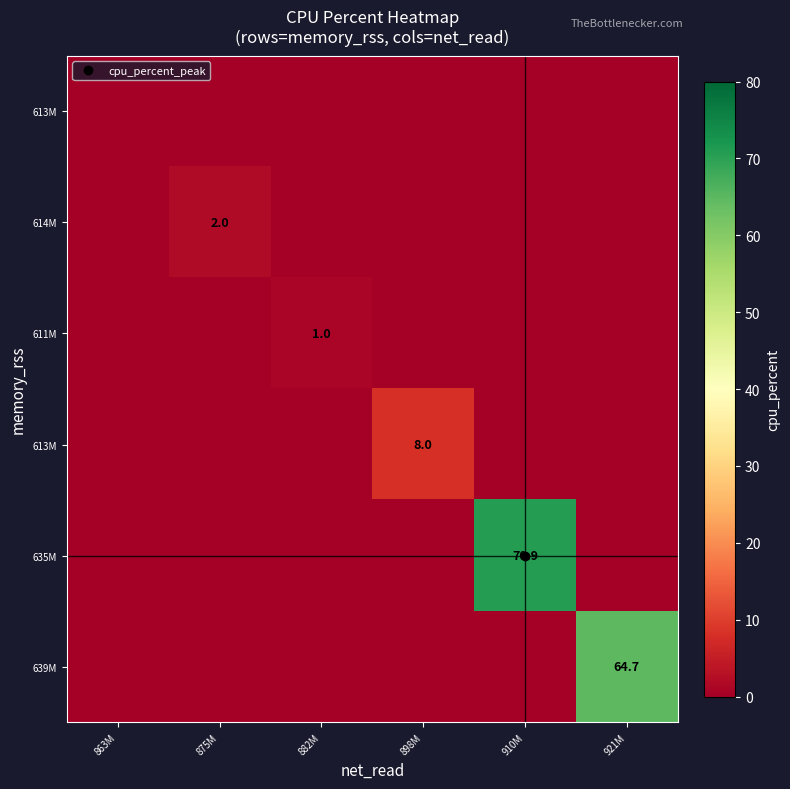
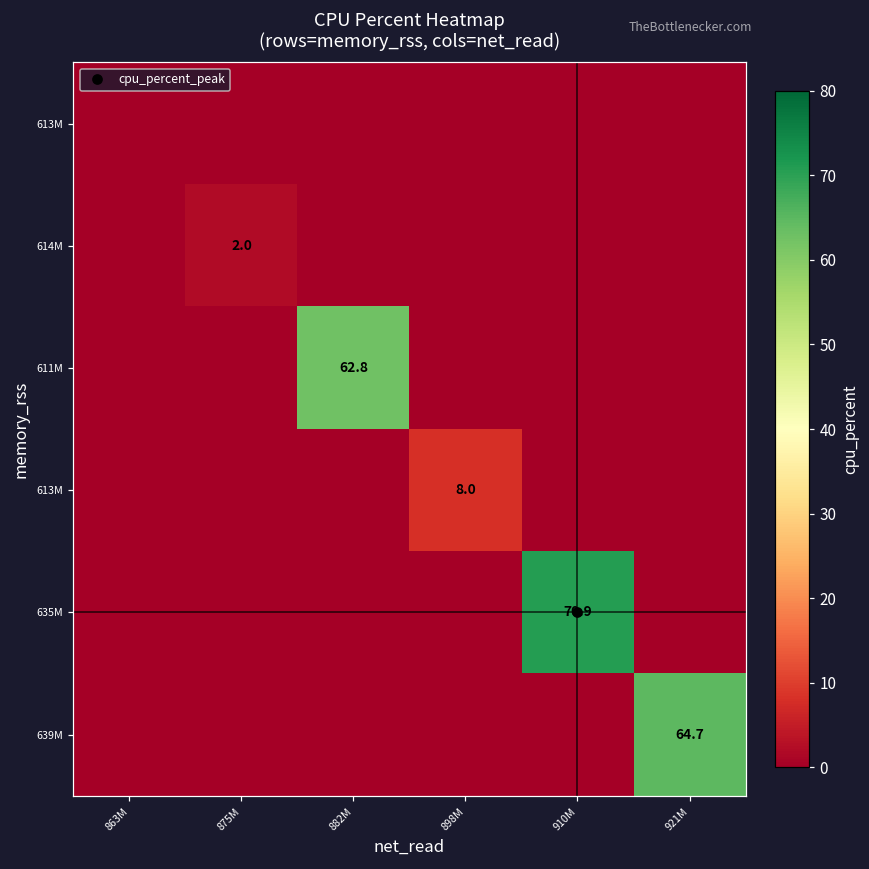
611M, 882M: 1.0 -> 62.8
